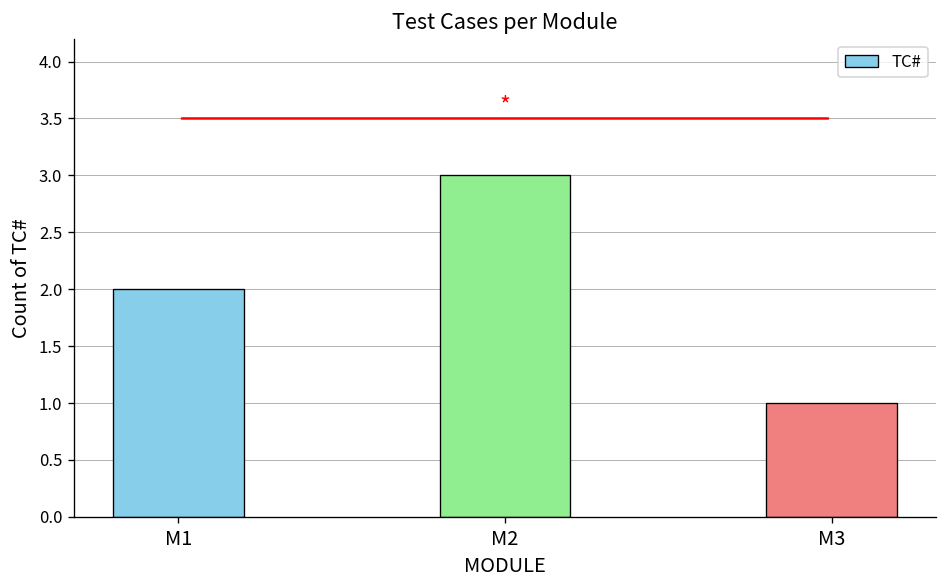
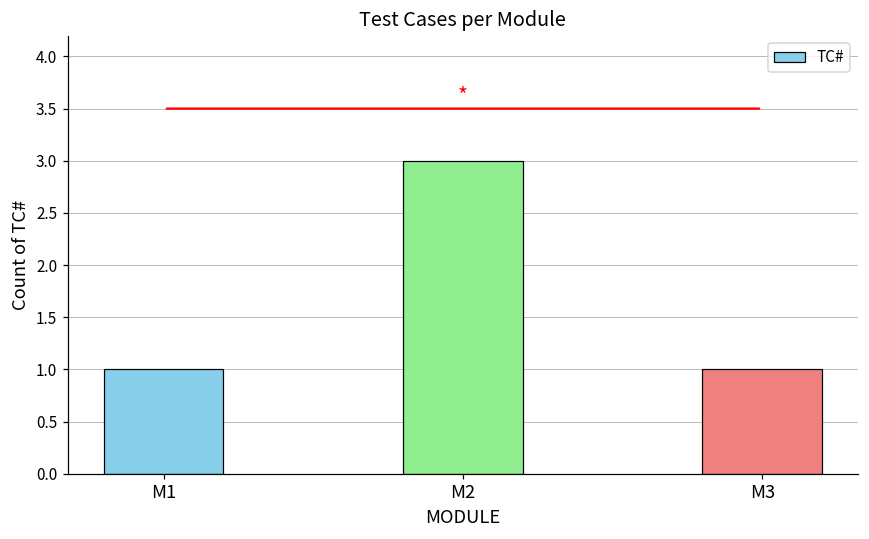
M1: 2 -> 1
